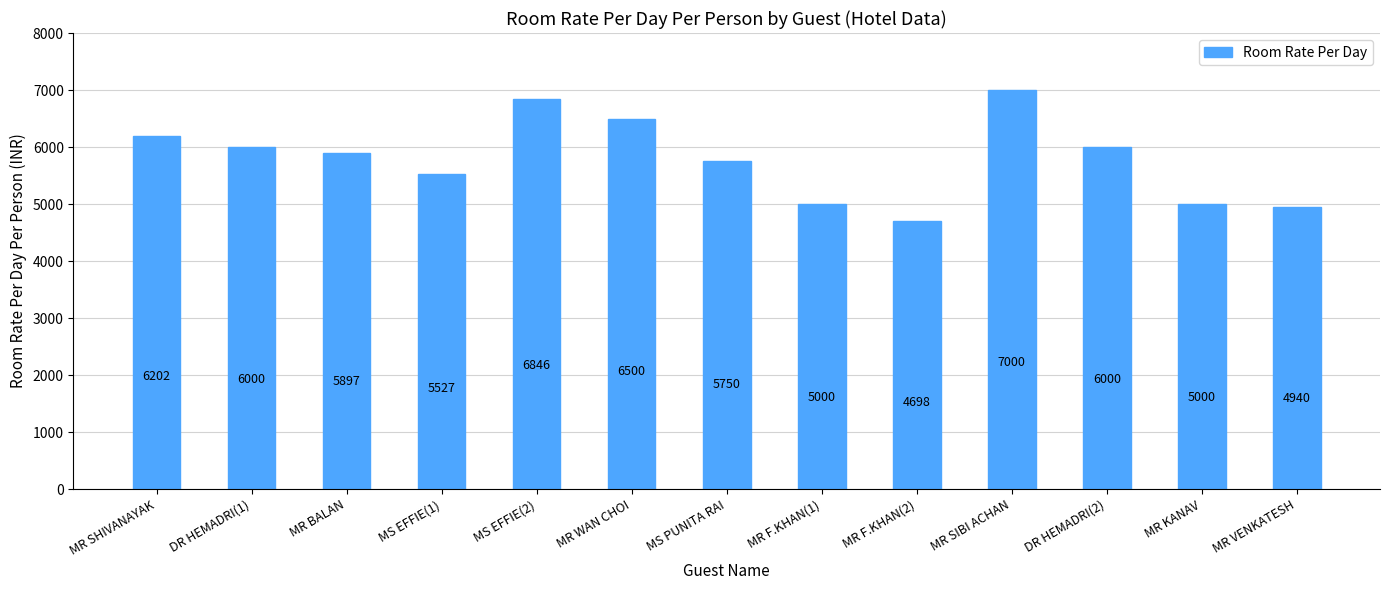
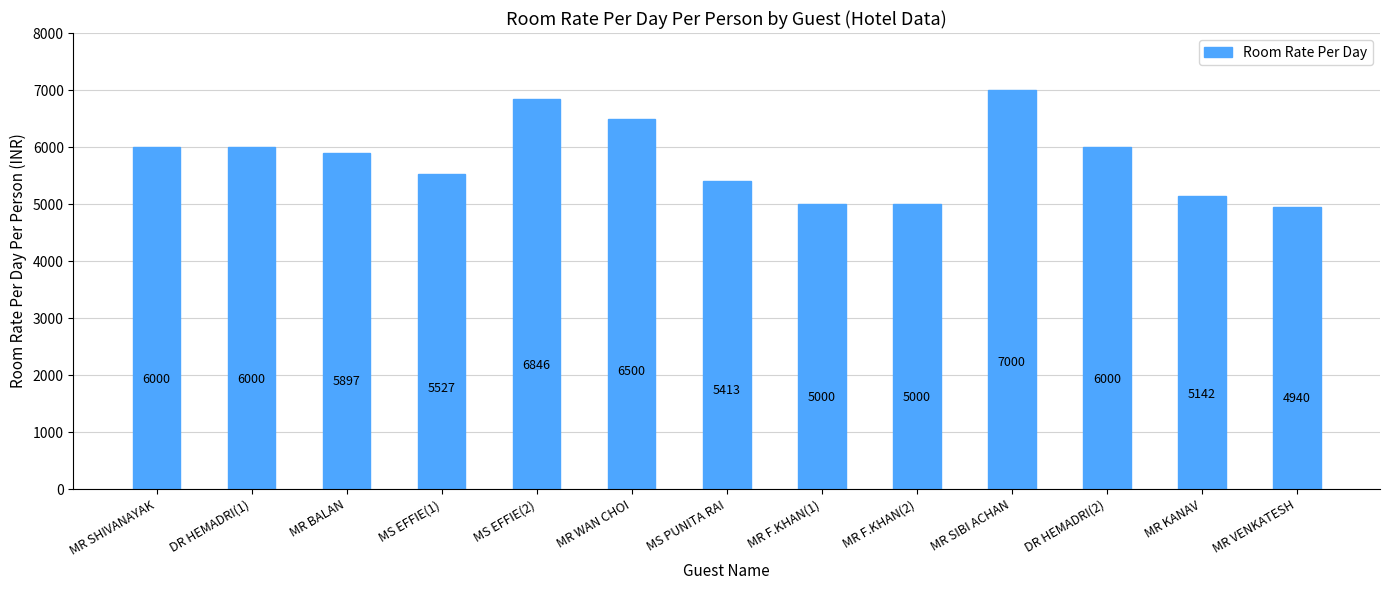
MR SHIVANAYAK: 6202 -> 6000
MS PUNITA RAI: 5750 -> 5413
MR F.KHAN(2): 4698 -> 5000
MR KANAV: 5000 -> 5142
